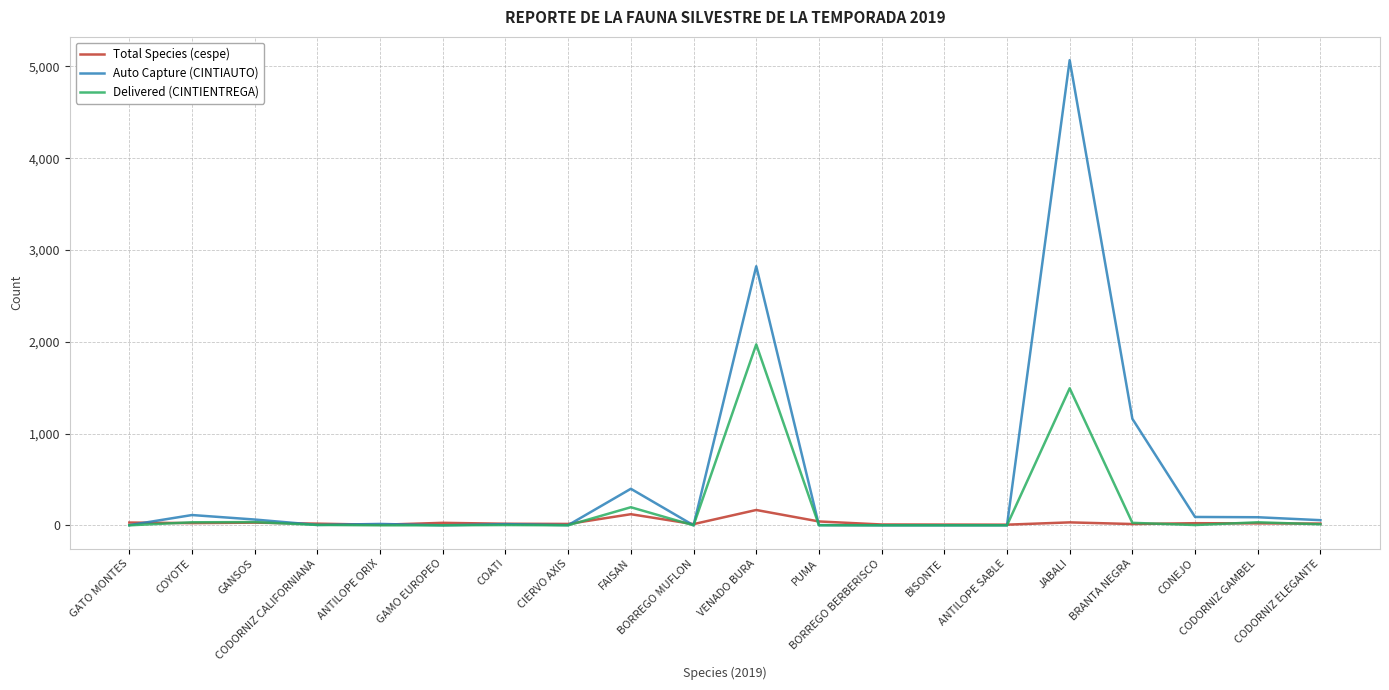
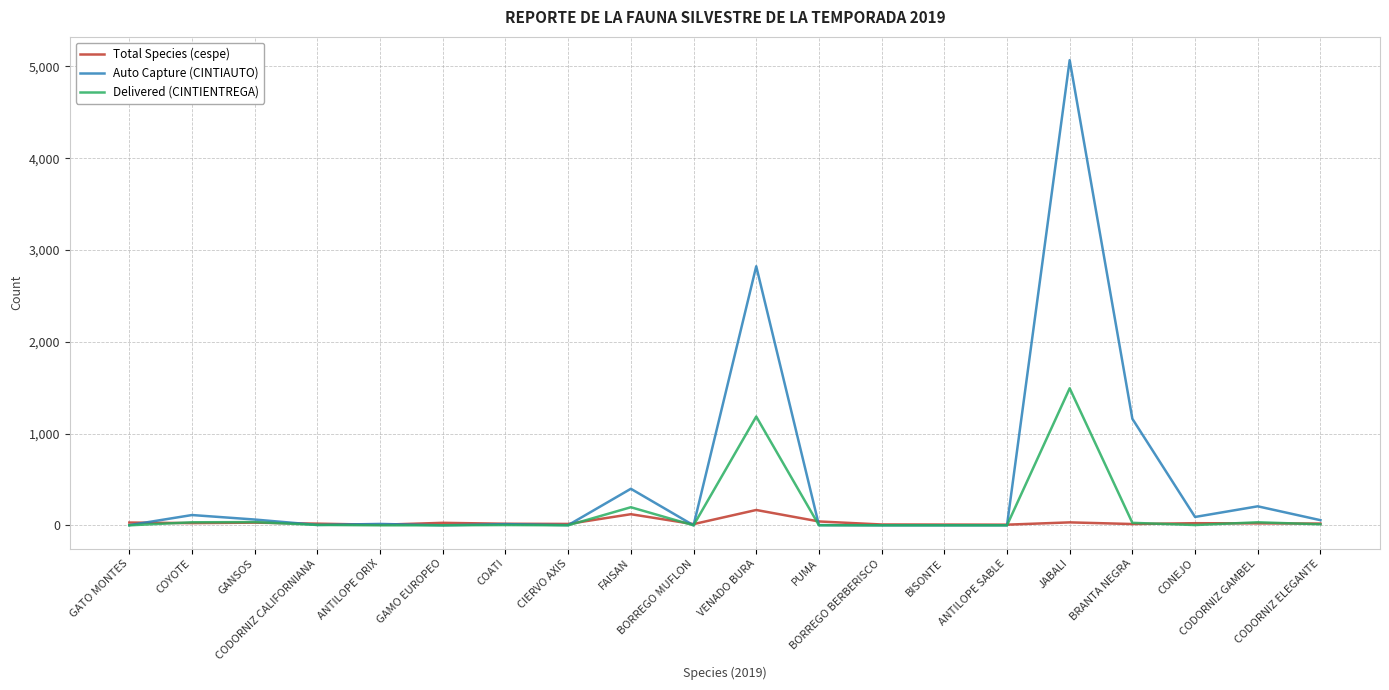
Delivered (CINTIENTREGA), VENADO BURA: 2,000 -> 1,200
Auto Capture (CINTIAUTO), CODORNIZ GAMBEL: 100 -> 200
